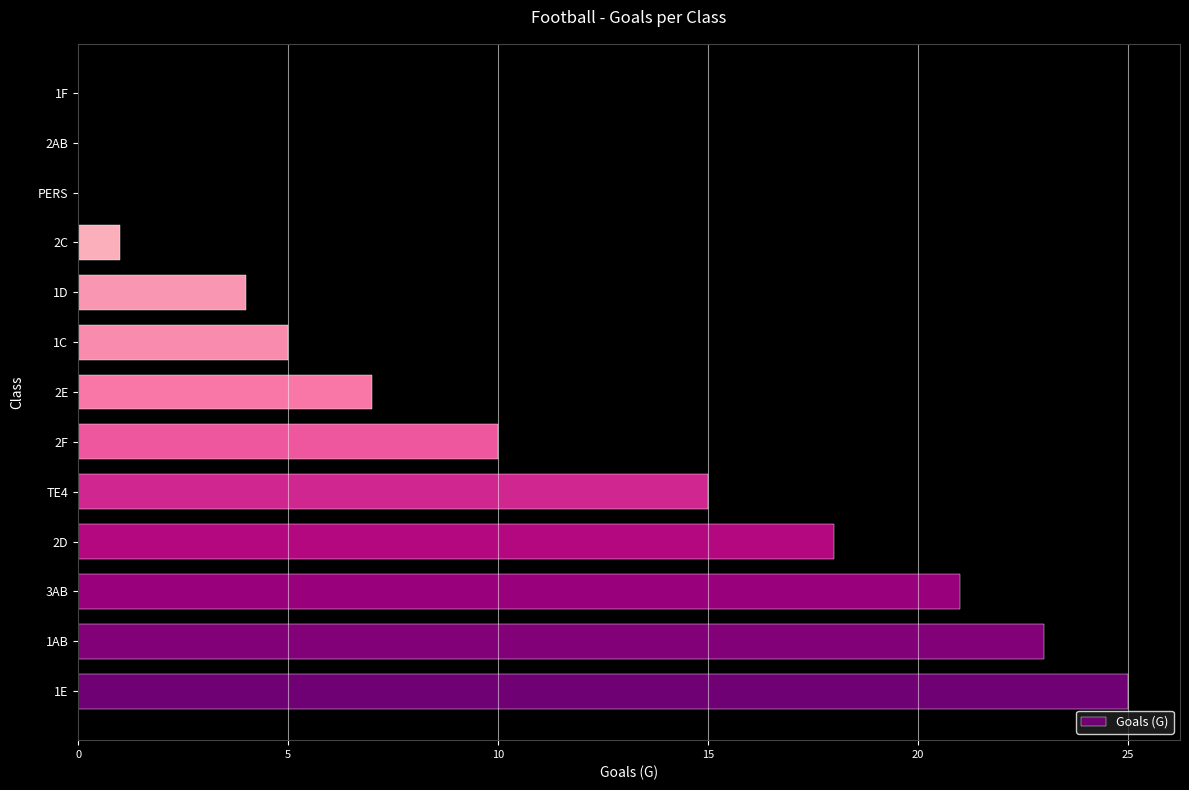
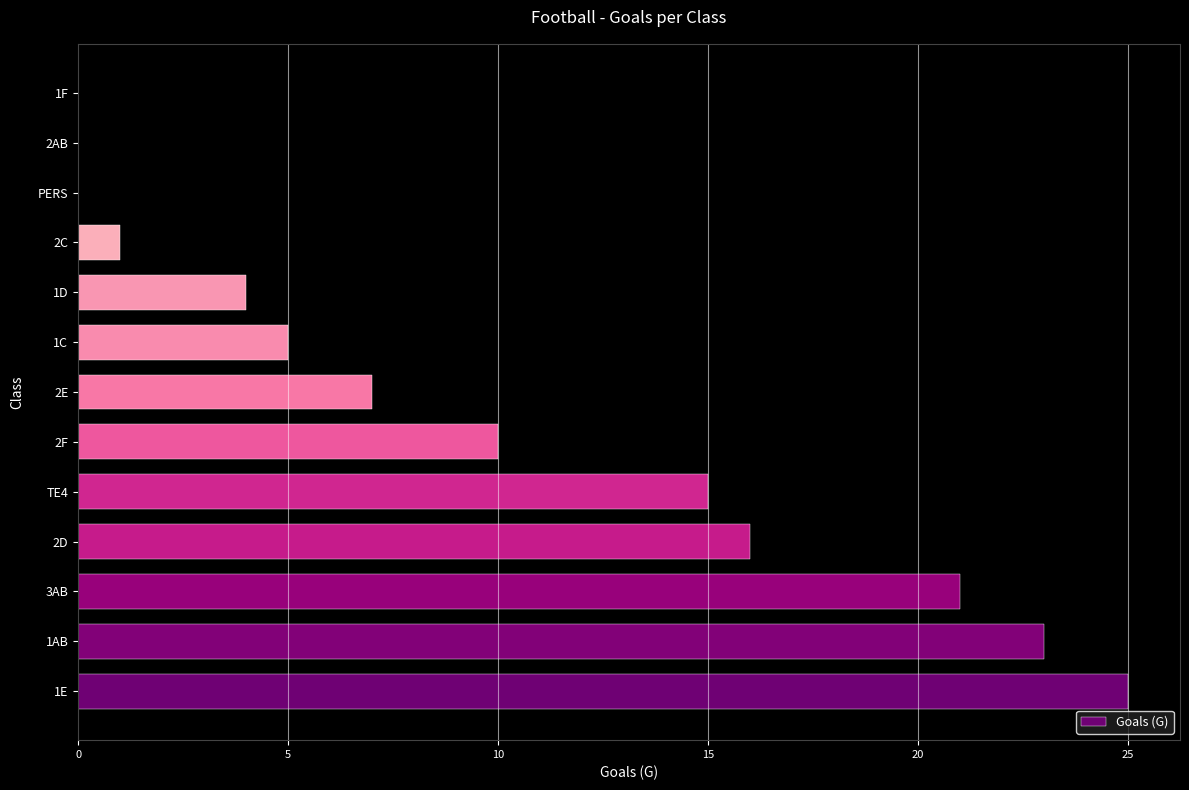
2D: 18 -> 16
